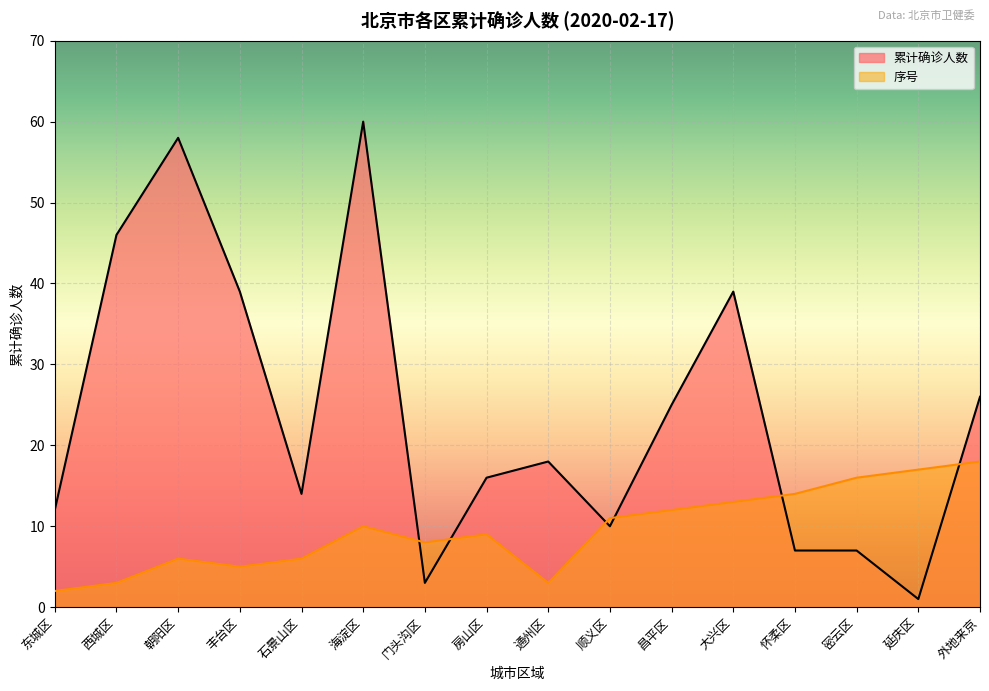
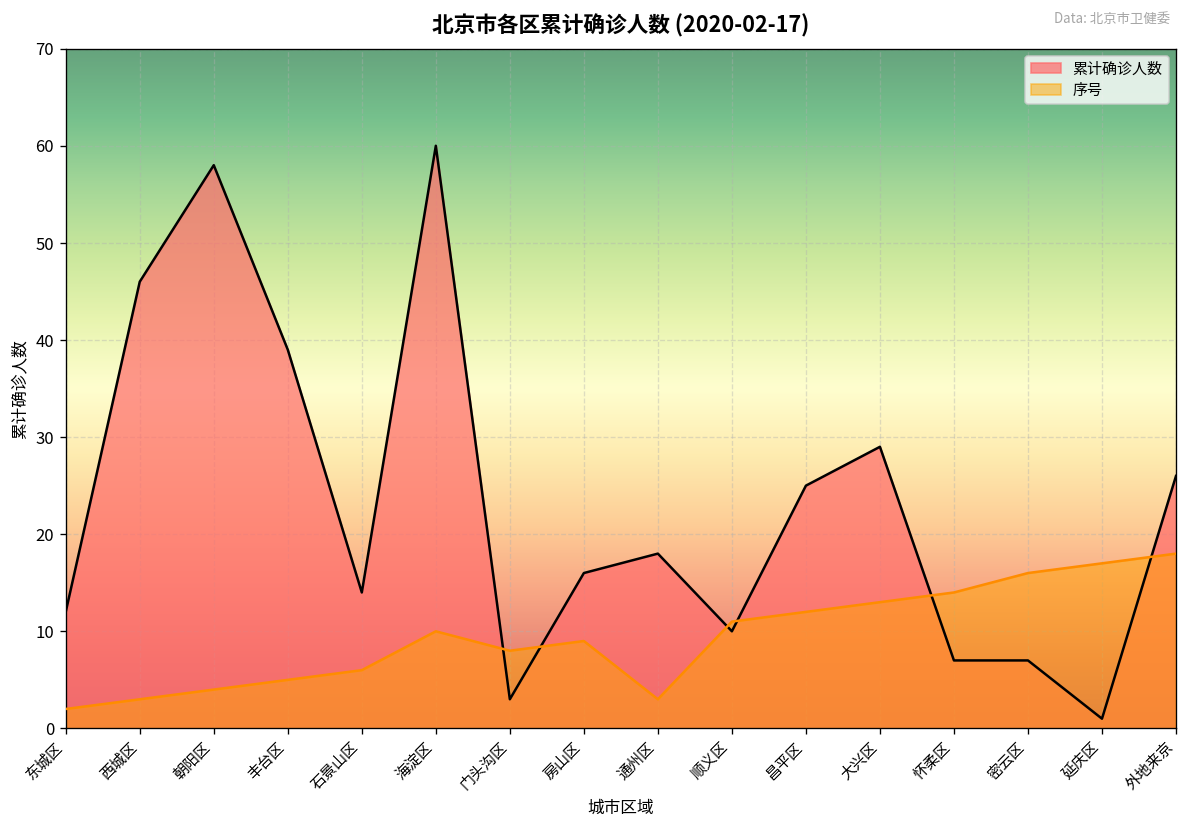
序号, 朝阳区: 6 -> 4
累计确诊人数, 大兴区: 39 -> 29
